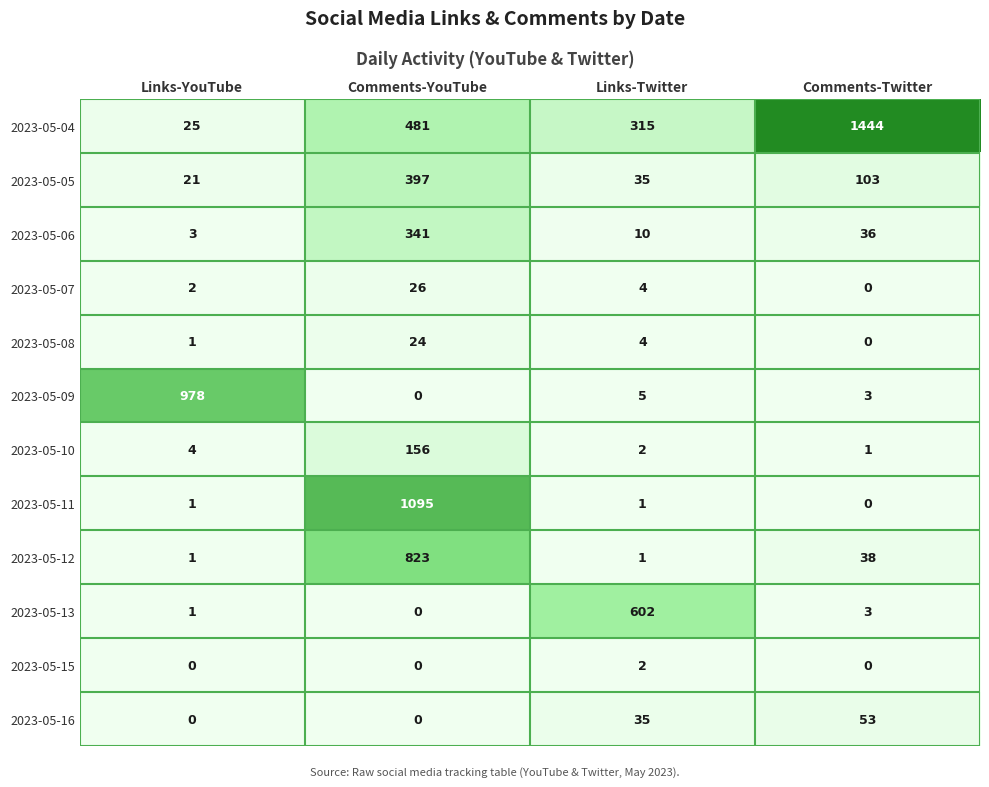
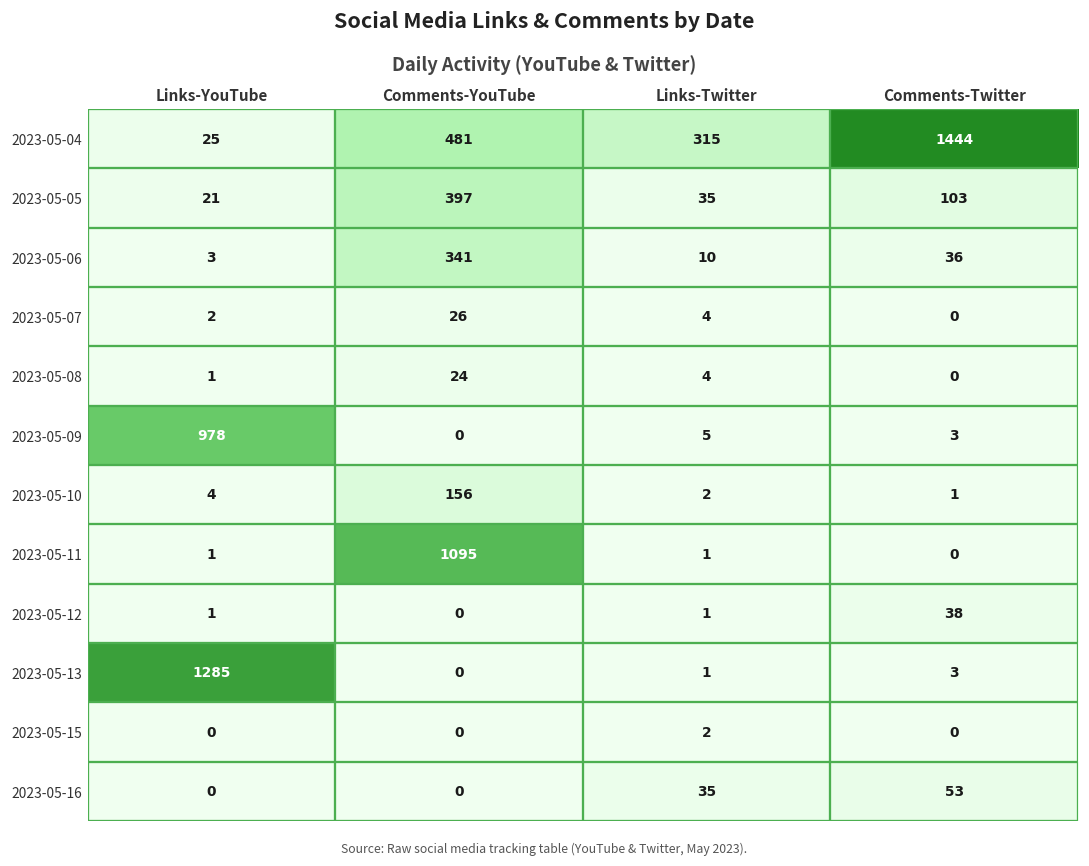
2023-05-12, Comments-YouTube: 823 -> 0
2023-05-13, Links-YouTube: 1 -> 1285
2023-05-13, Links-Twitter: 602 -> 1
